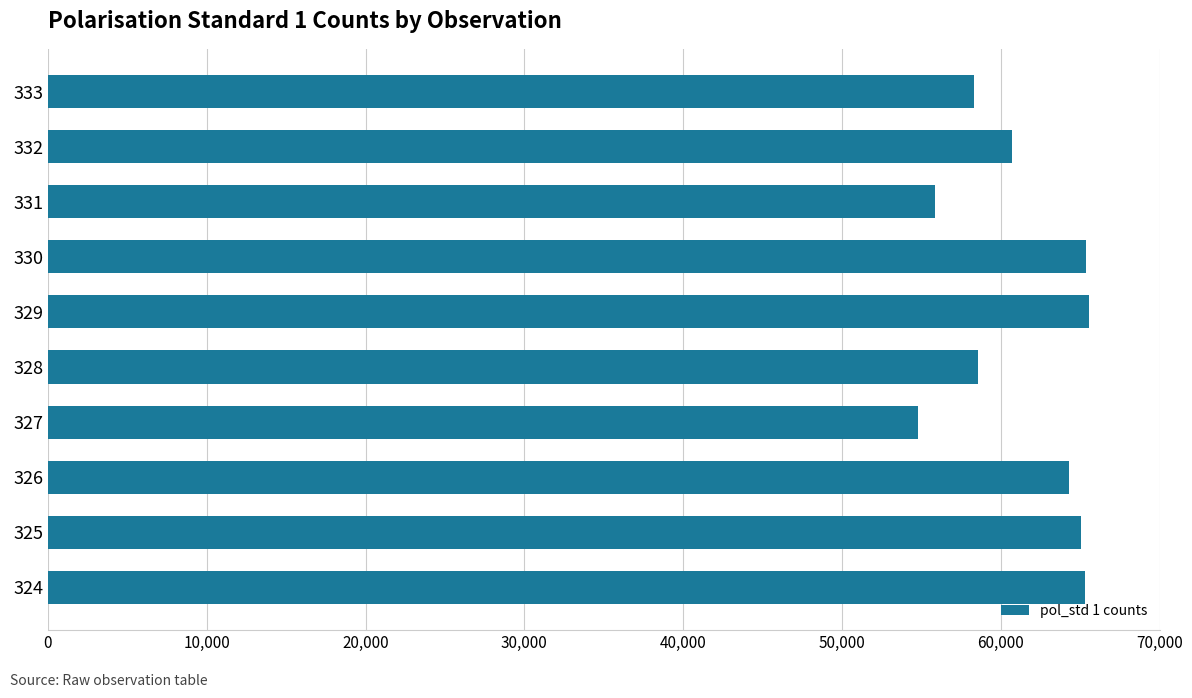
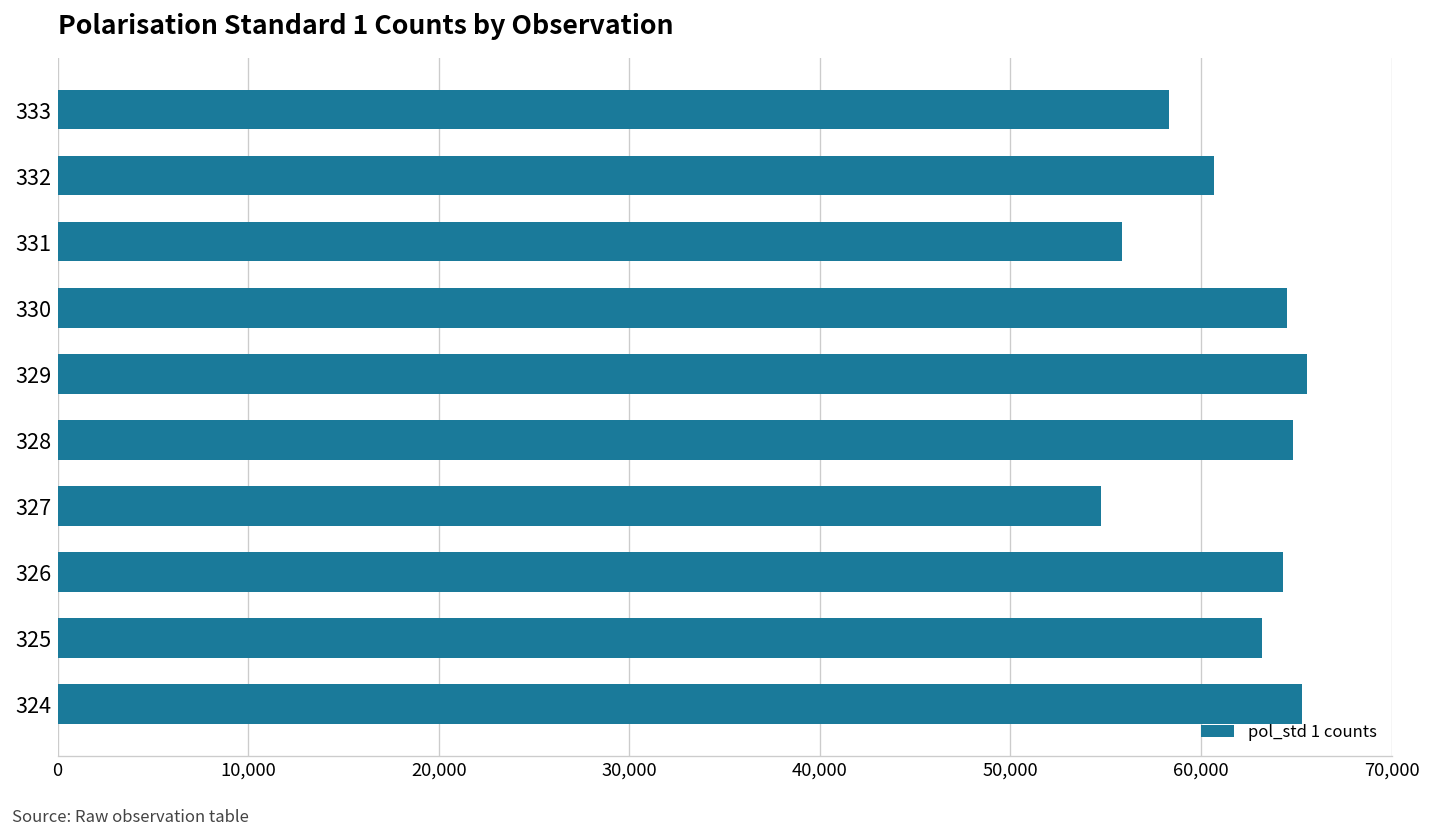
330: 65,300 -> 64,500
328: 58,600 -> 64,800
325: 65,100 -> 63,200
